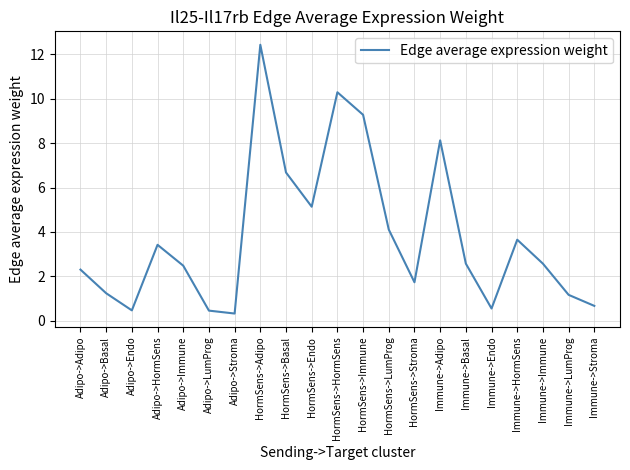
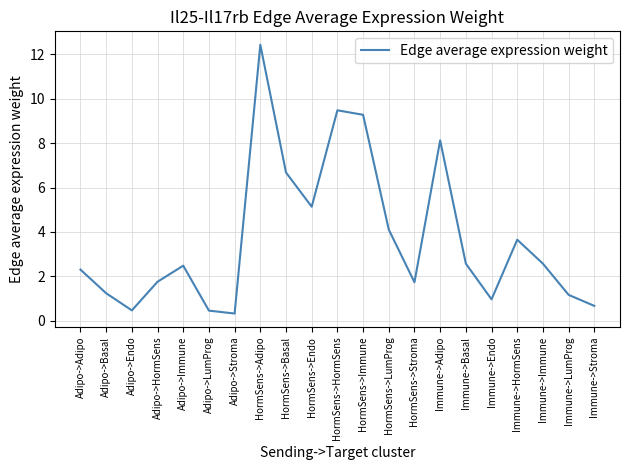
Adipo->HormSens: 3.4 -> 1.8
HormSens->HormSens: 10.3 -> 9.5
Immune->Endo: 0.5 -> 1.0
